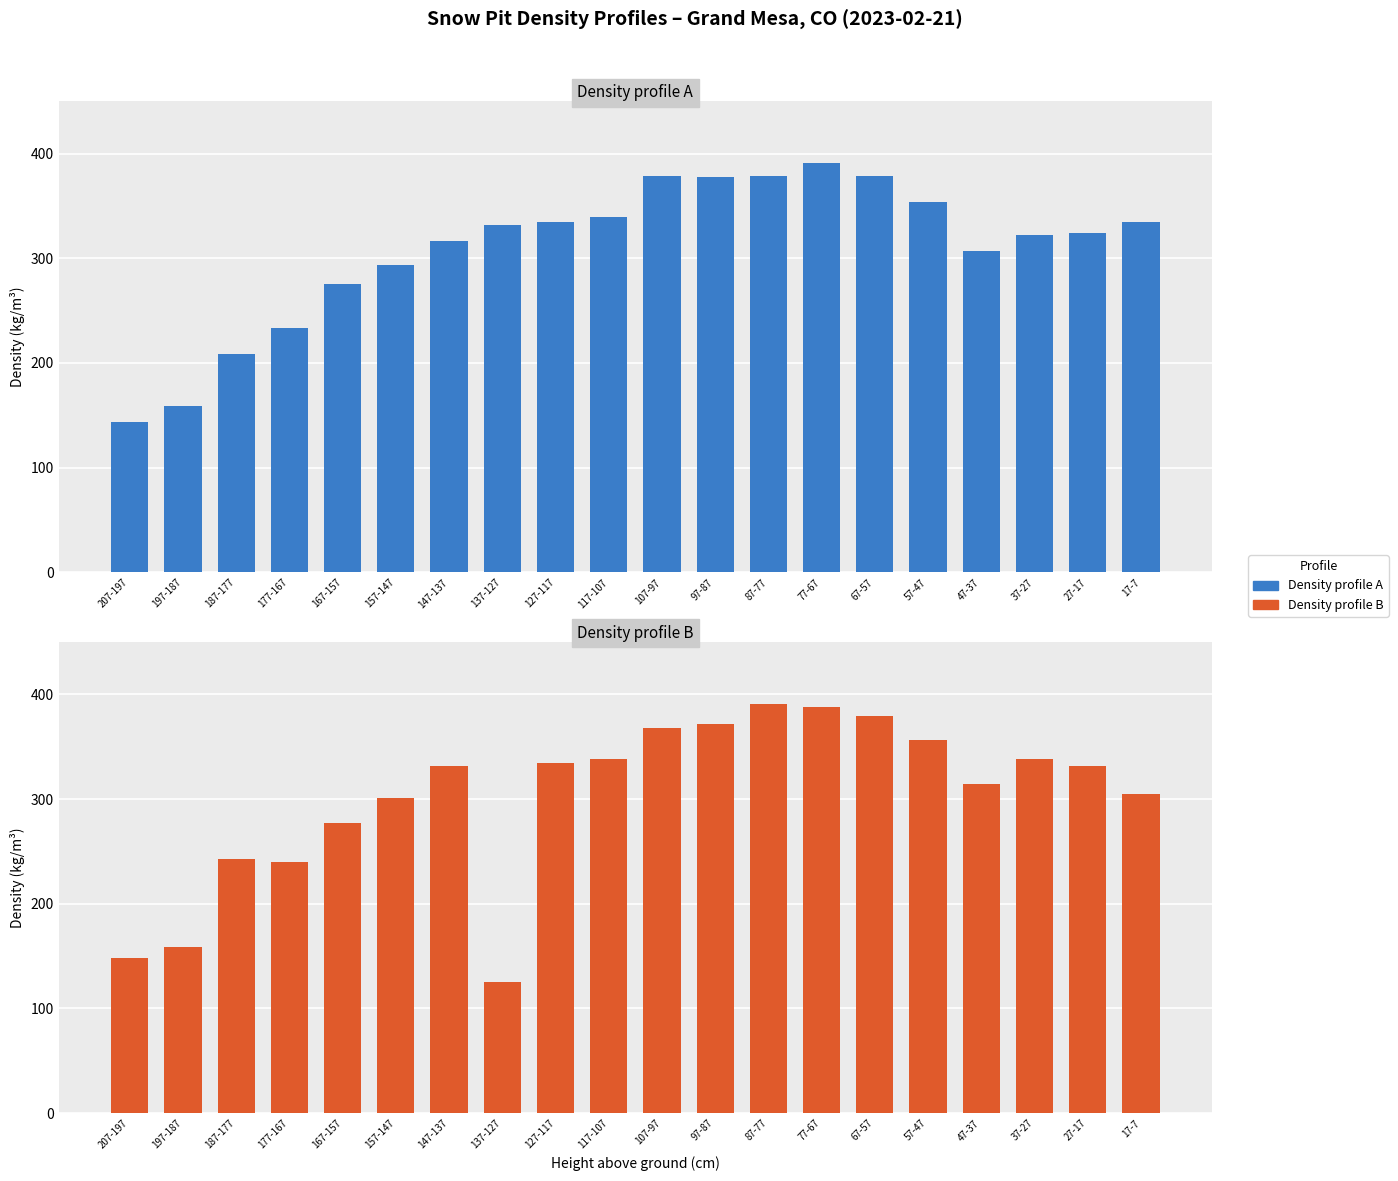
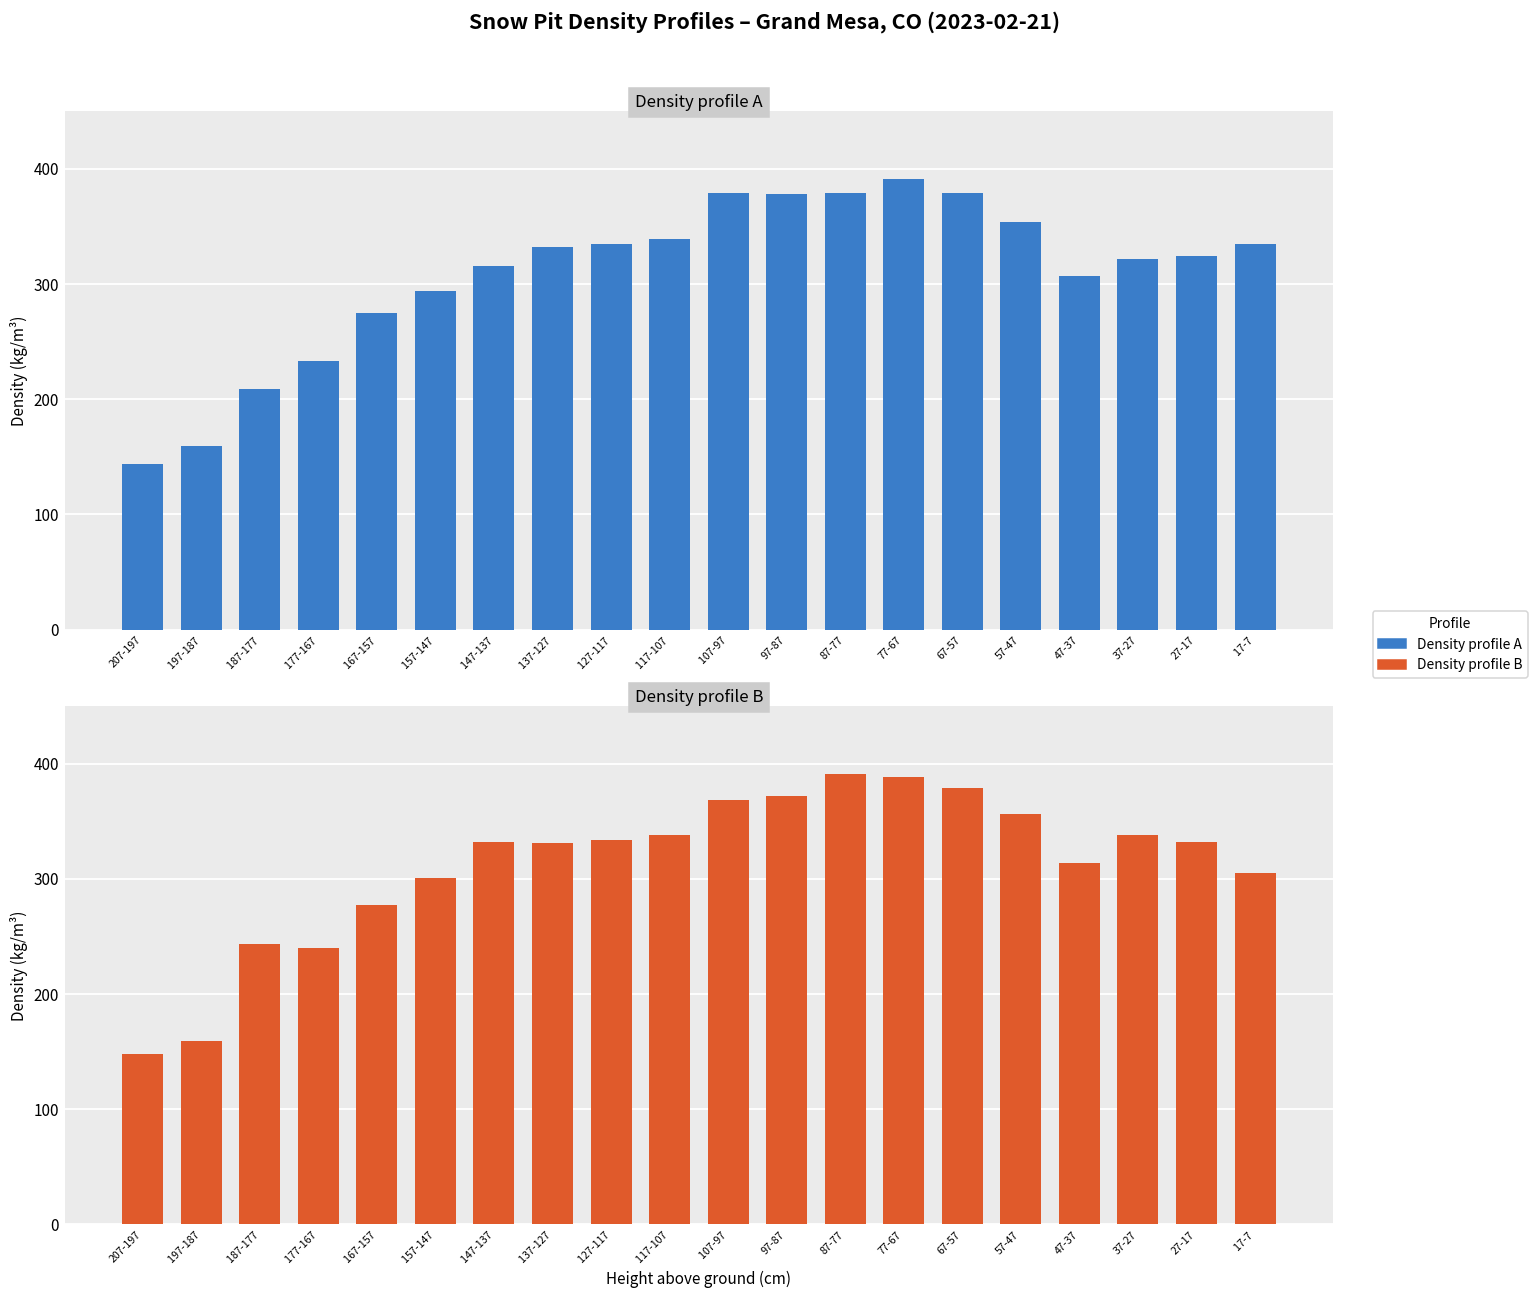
Density profile B, 137-127: 125 -> 331
